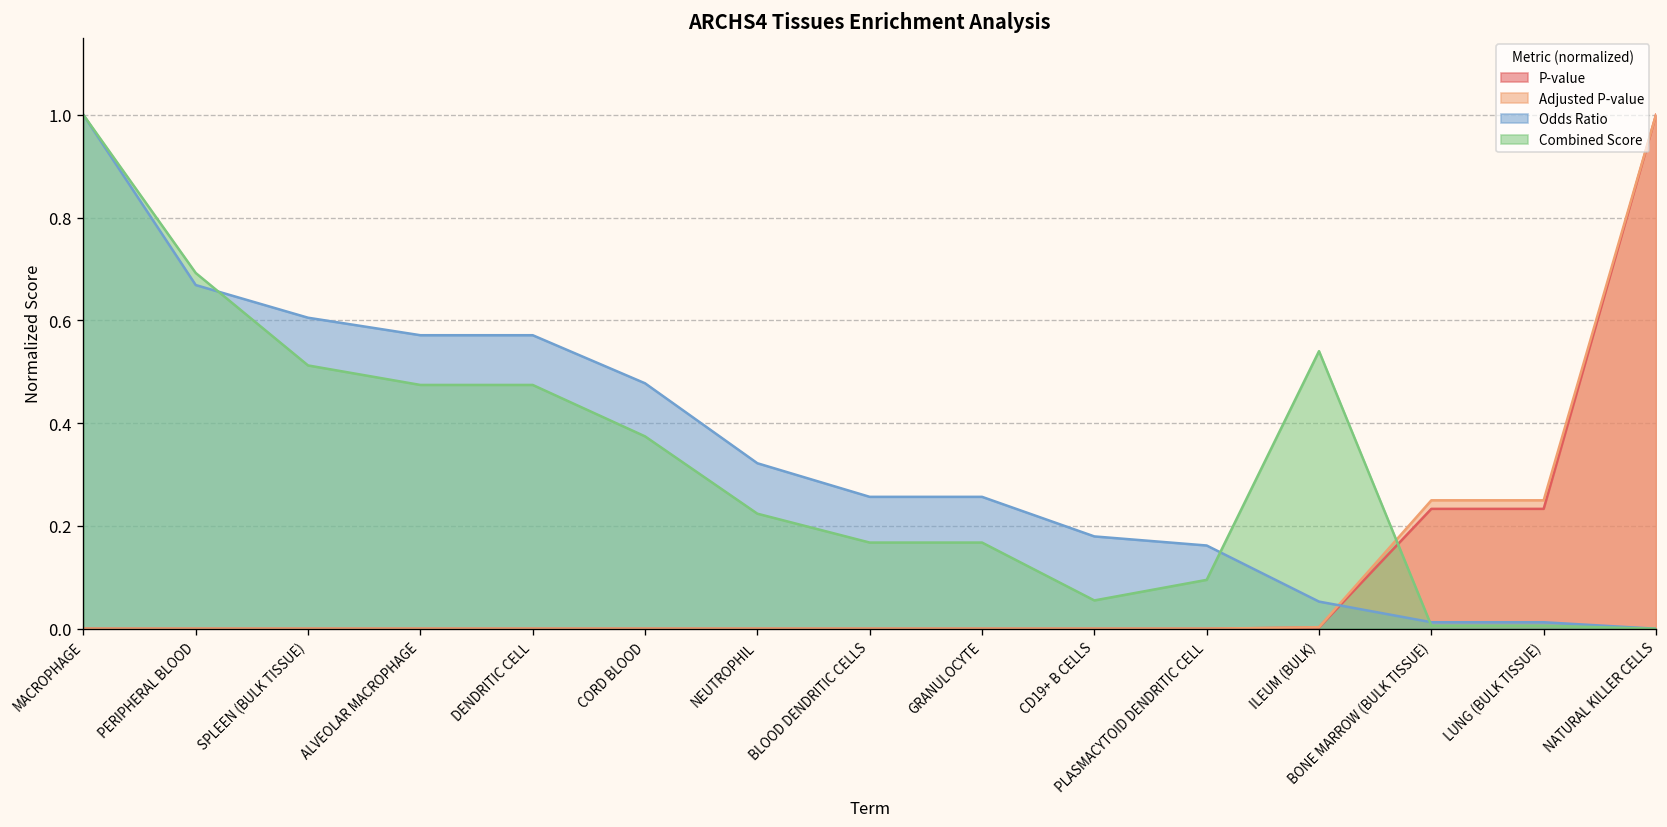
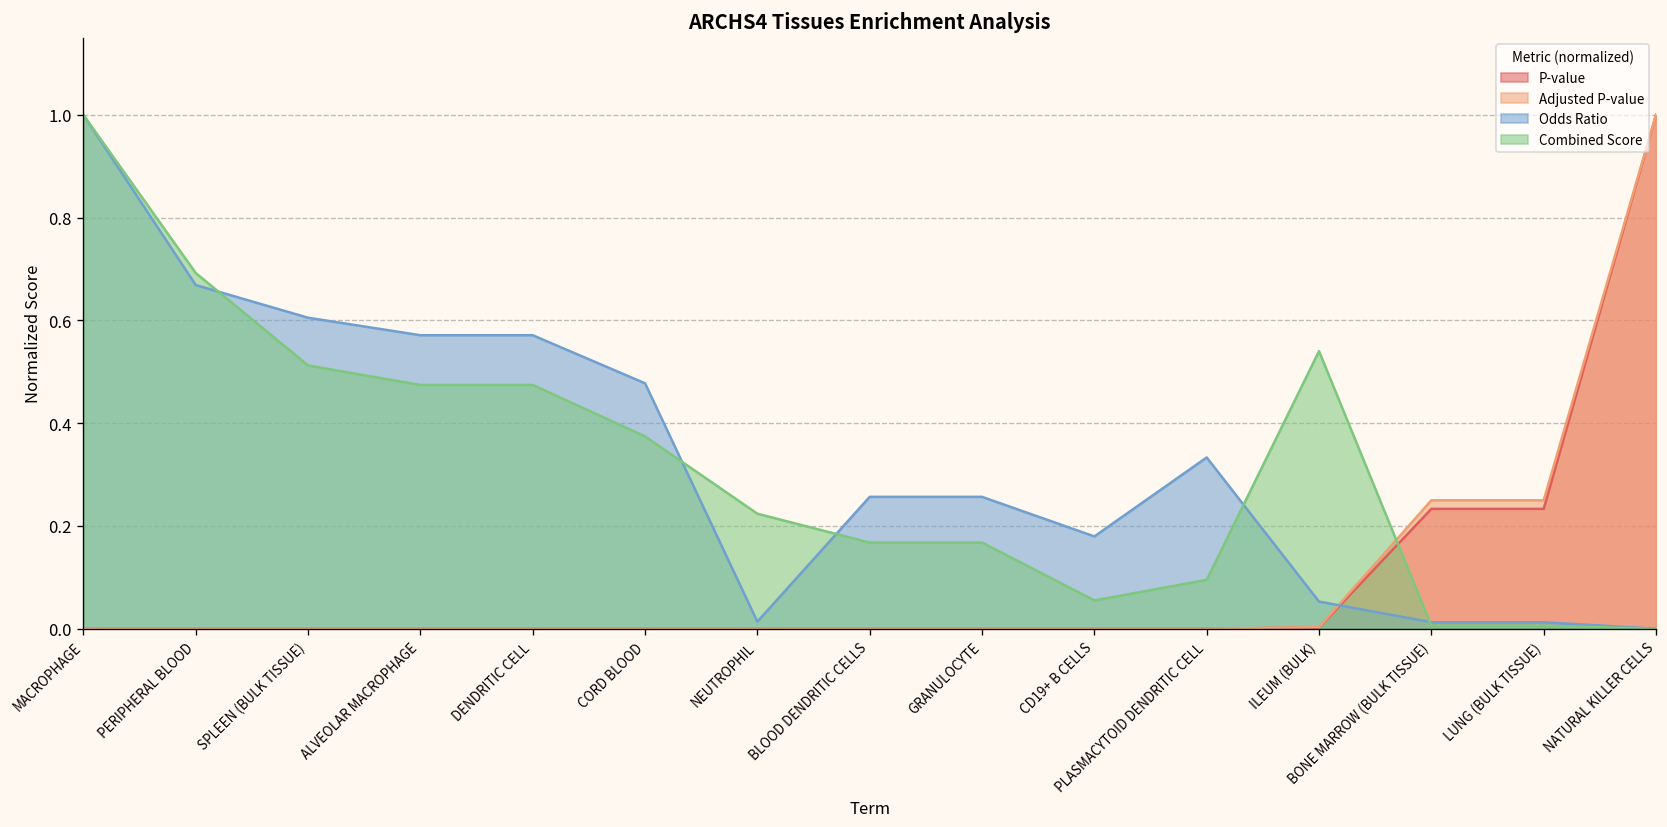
Odds Ratio, NEUTROPHIL: 0.32 -> 0.01
Odds Ratio, PLASMACYTOID DENDRITIC CELL: 0.16 -> 0.33
